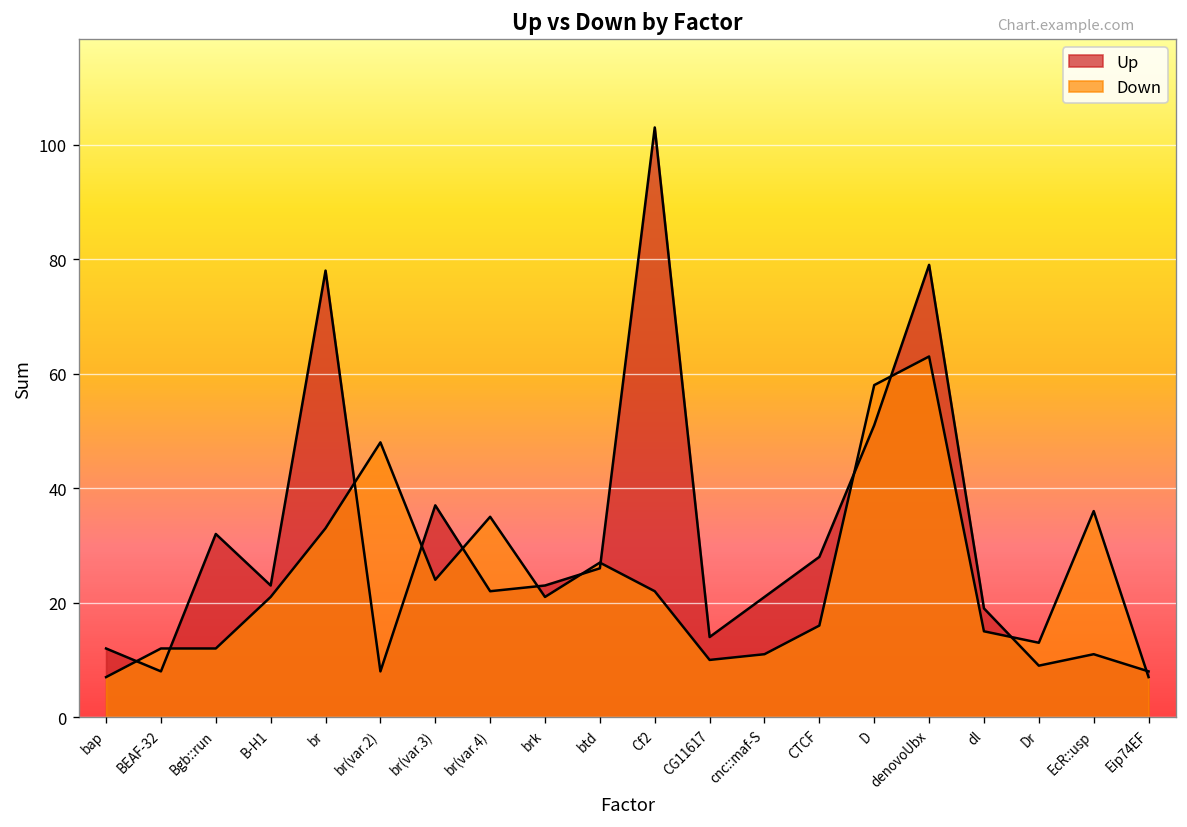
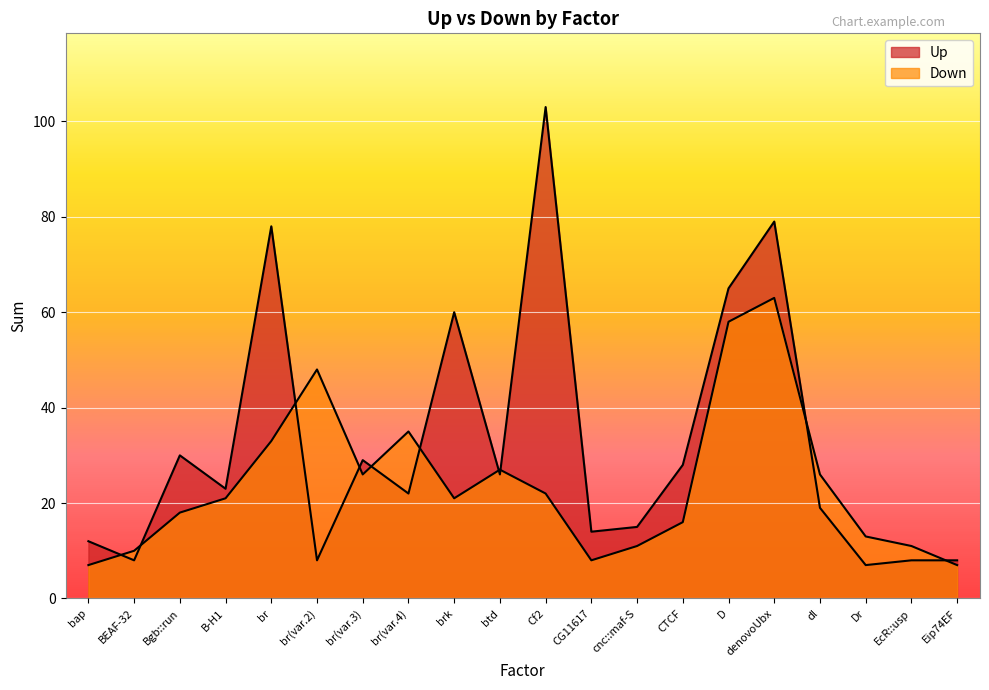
Down, BEAF-32: 12 -> 10
Up, Bgb::run: 32 -> 30
Down, Bgb::run: 12 -> 18
Up, br(var.3): 37 -> 29
Down, br(var.3): 24 -> 26
Up, brk: 23 -> 60
Down, CG11617: 10 -> 8
Up, cnc::maf-S: 21 -> 15
Up, D: 51 -> 65
Down, dl: 15 -> 26
Up, Dr: 9 -> 7
Up, EcR::usp: 11 -> 8
Down, EcR::usp: 36 -> 11
